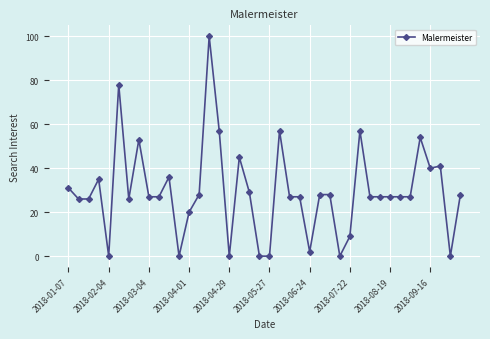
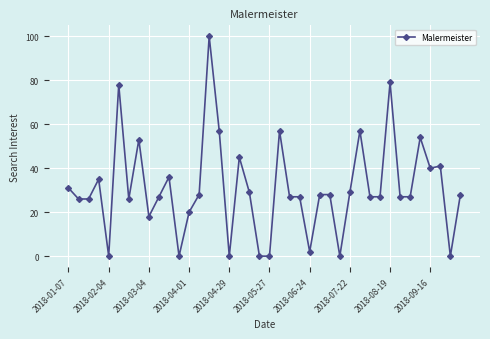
2018-03-04: 27 -> 18
2018-07-22: 9 -> 29
2018-08-19: 27 -> 79
